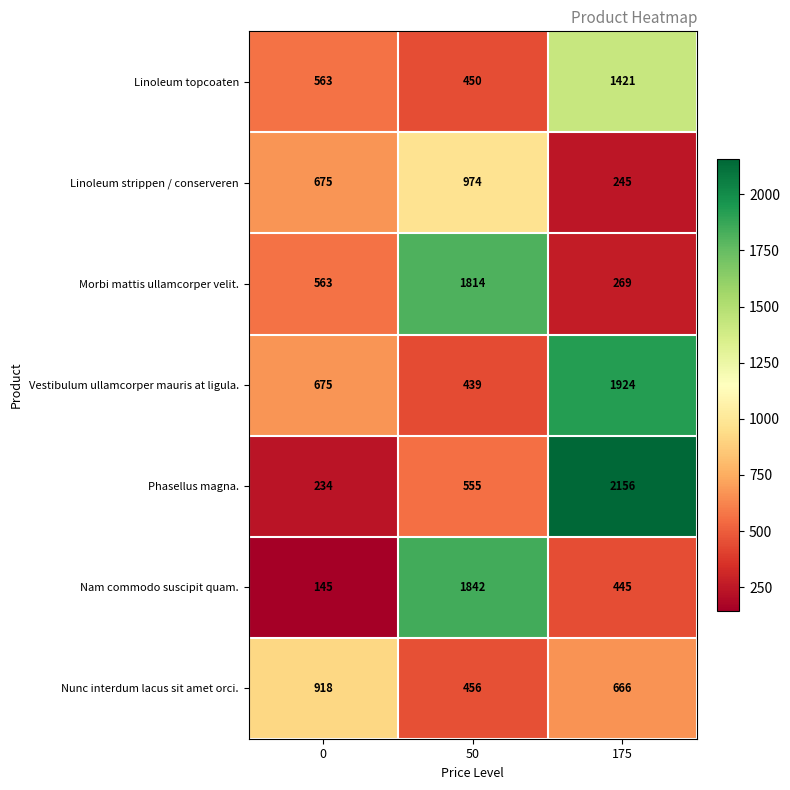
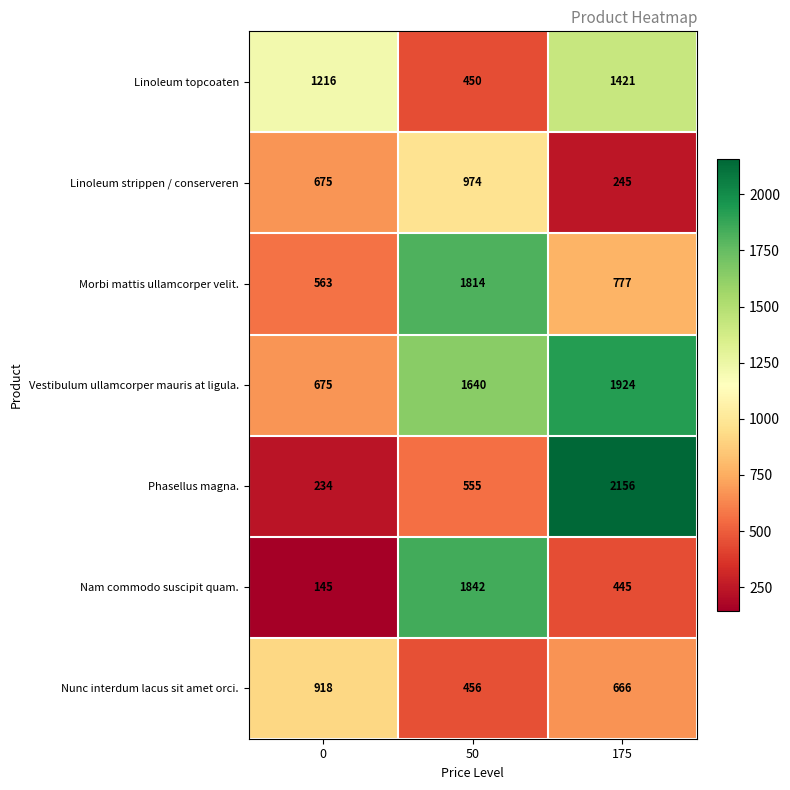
Linoleum topcoaten, 0: 563 -> 1216
Morbi mattis ullamcorper velit., 175: 269 -> 777
Vestibulum ullamcorper mauris at ligula., 50: 439 -> 1640
